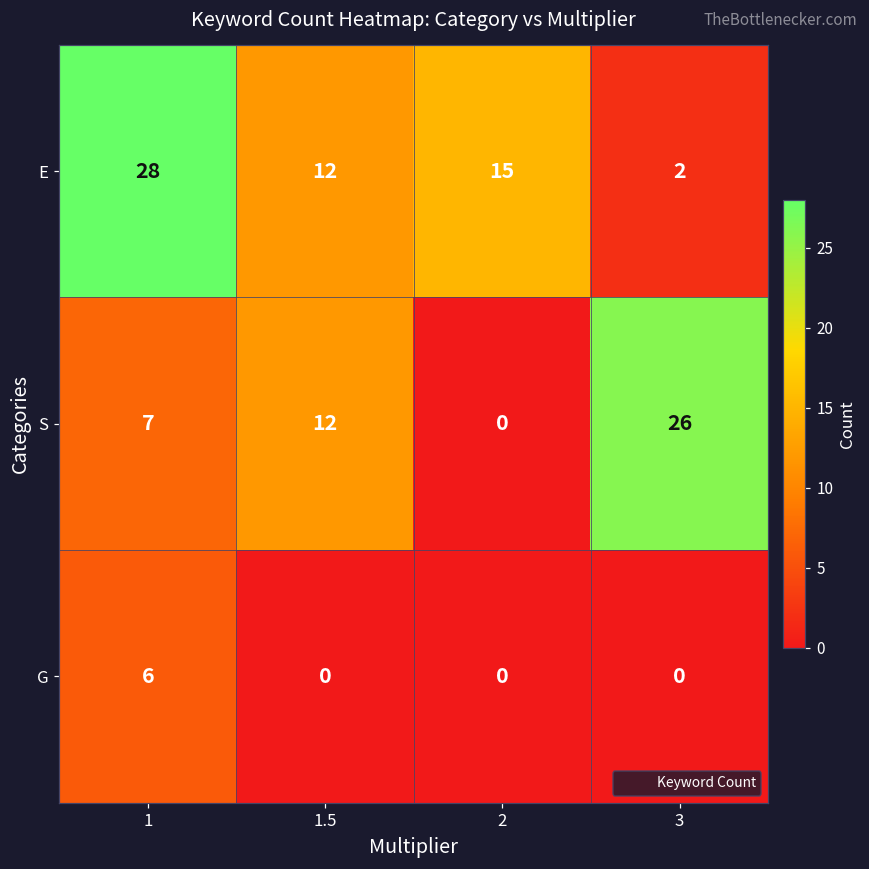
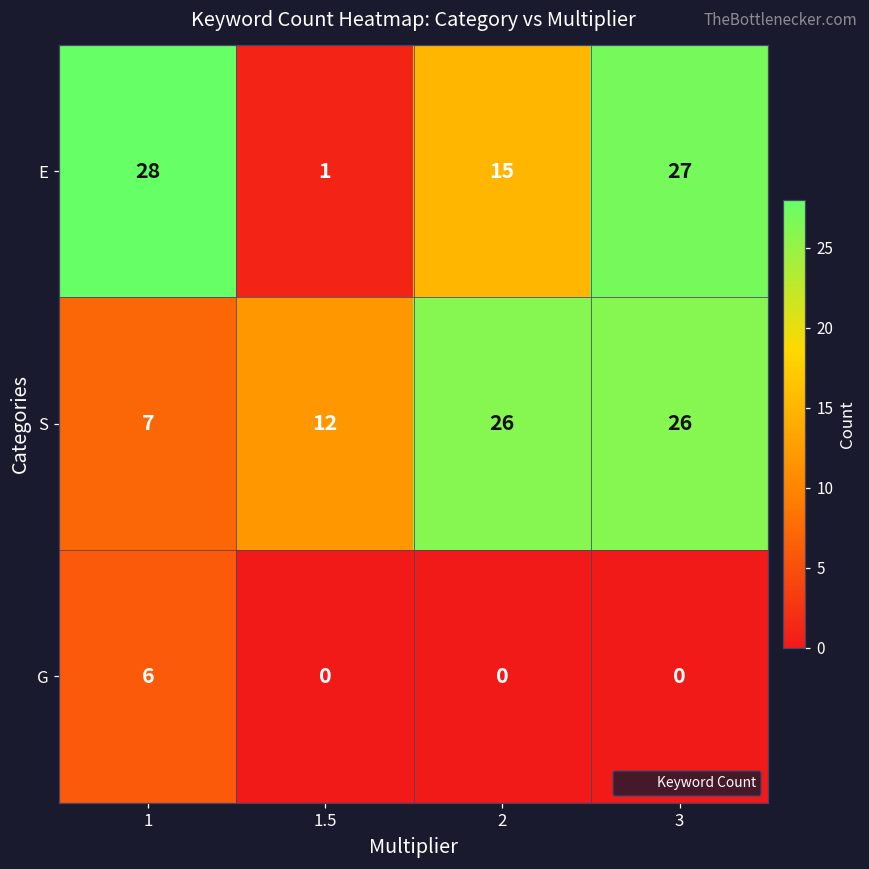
E, 1.5: 12 -> 1
E, 3: 2 -> 27
S, 2: 0 -> 26
